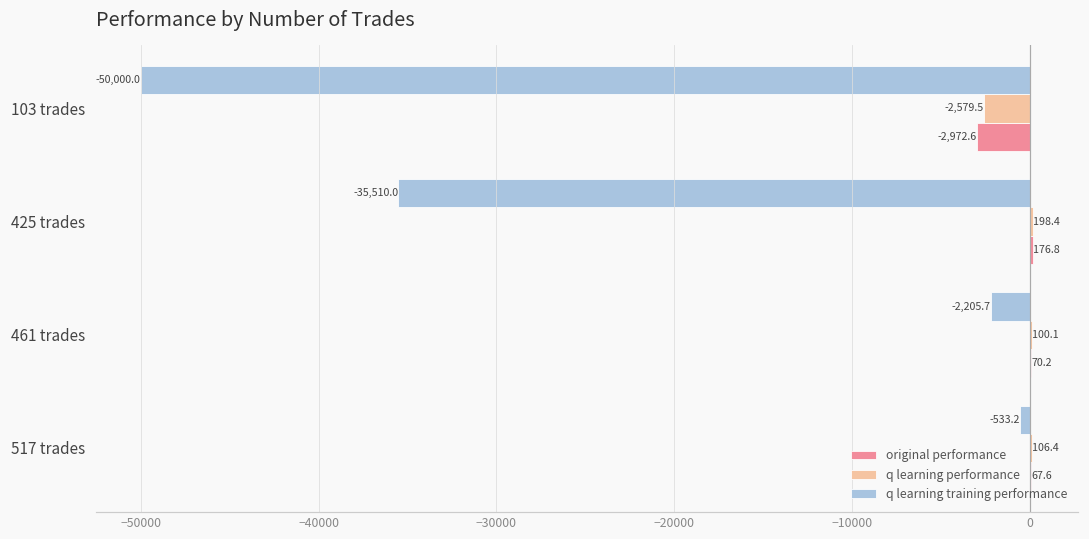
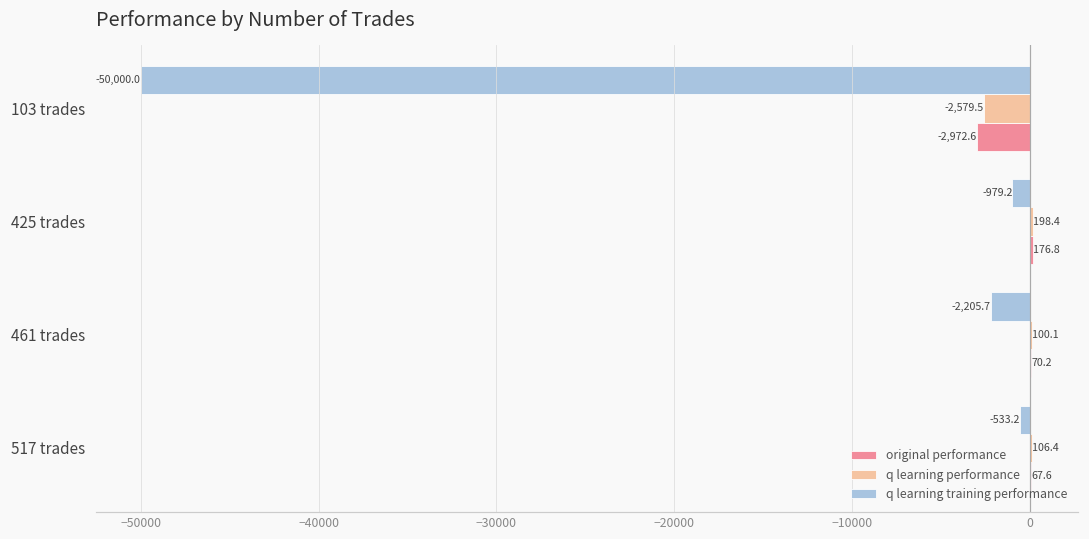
q learning training performance, 425 trades: -35,510.0 -> -979.2
